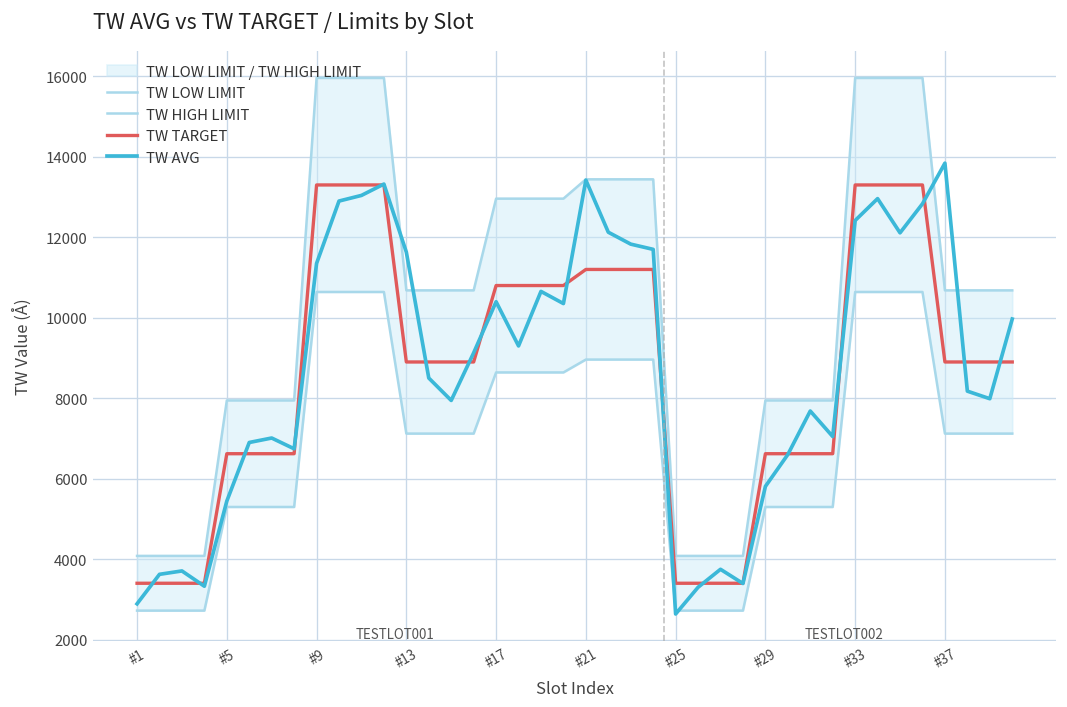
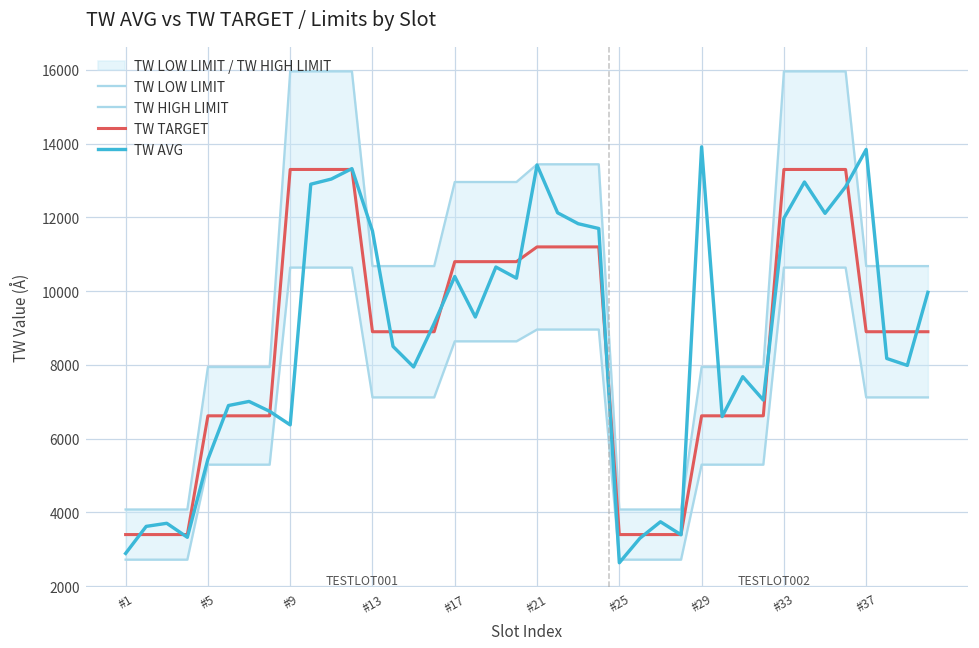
TW AVG, #9: 11400 -> 6400
TW AVG, #29: 5800 -> 13900
TW AVG, #33: 12400 -> 12000
